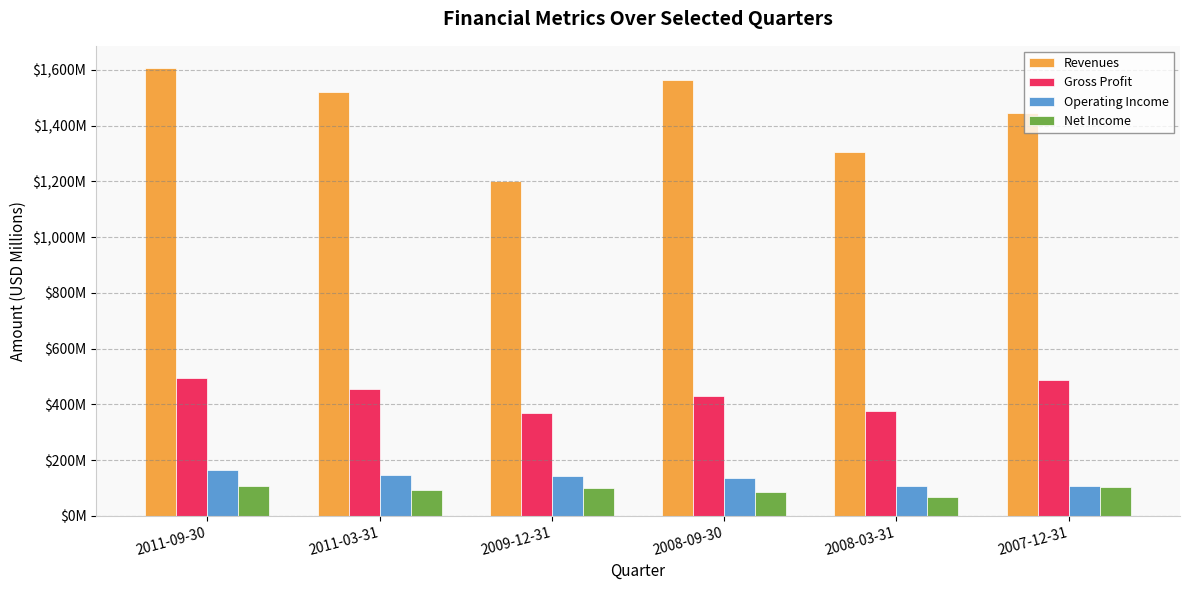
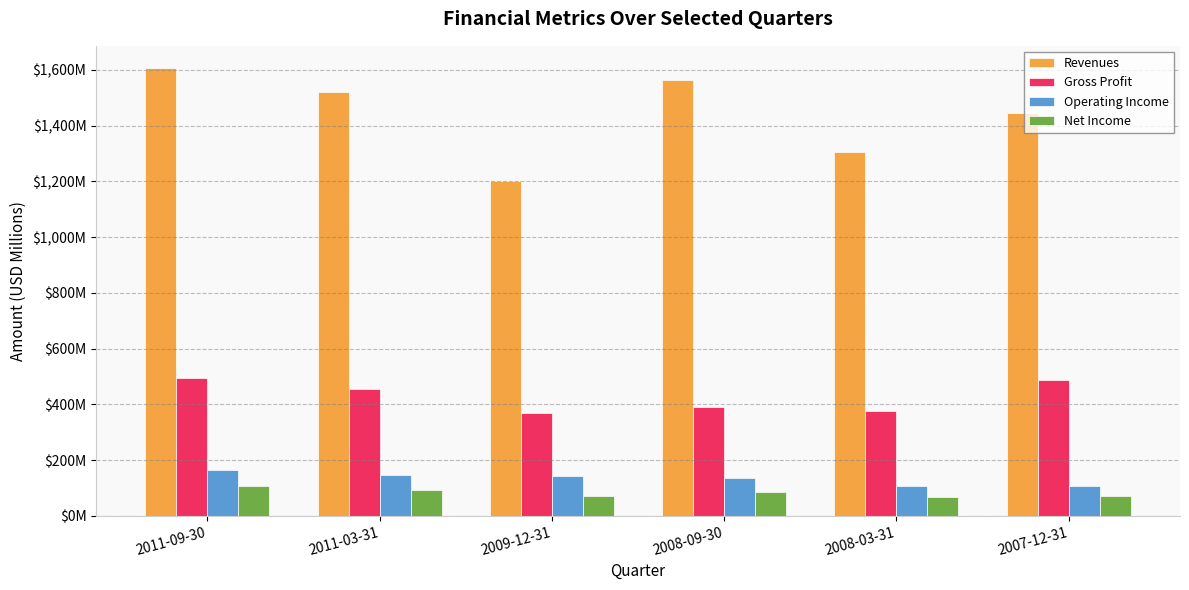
Net Income, 2009-12-31: $100,000,000 -> $70,000,000
Gross Profit, 2008-09-30: $430,000,000 -> $390,000,000
Net Income, 2007-12-31: $100,000,000 -> $70,000,000
